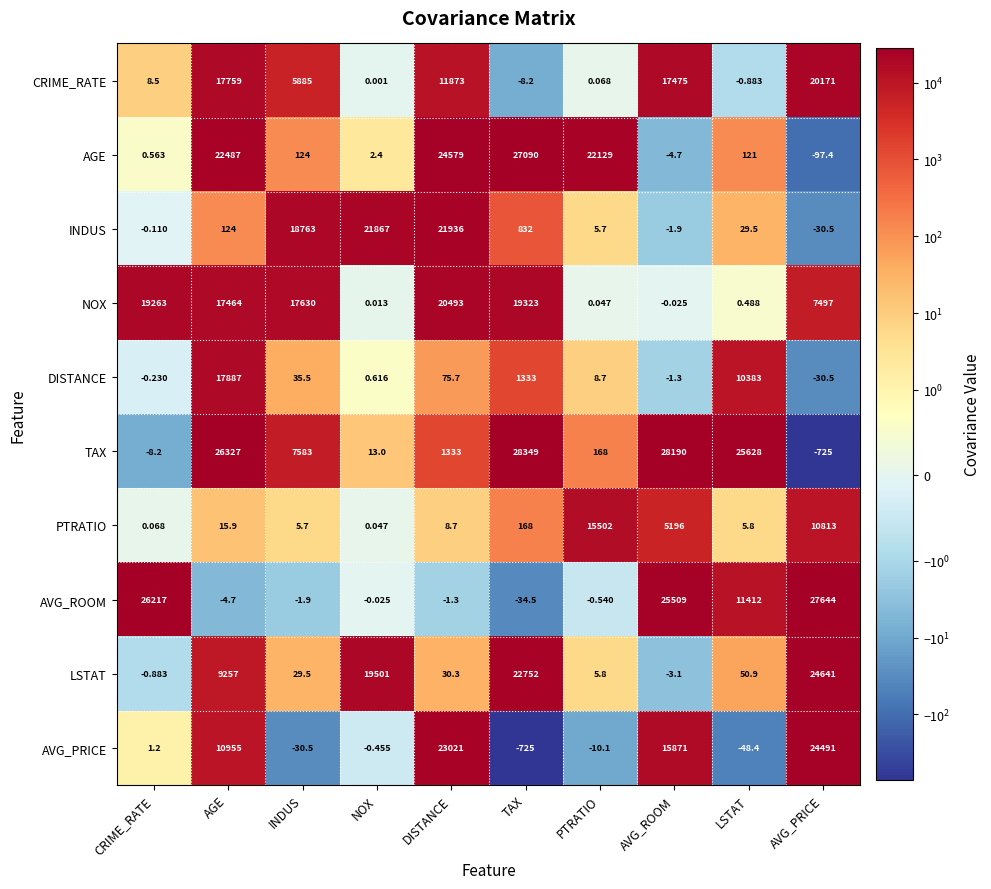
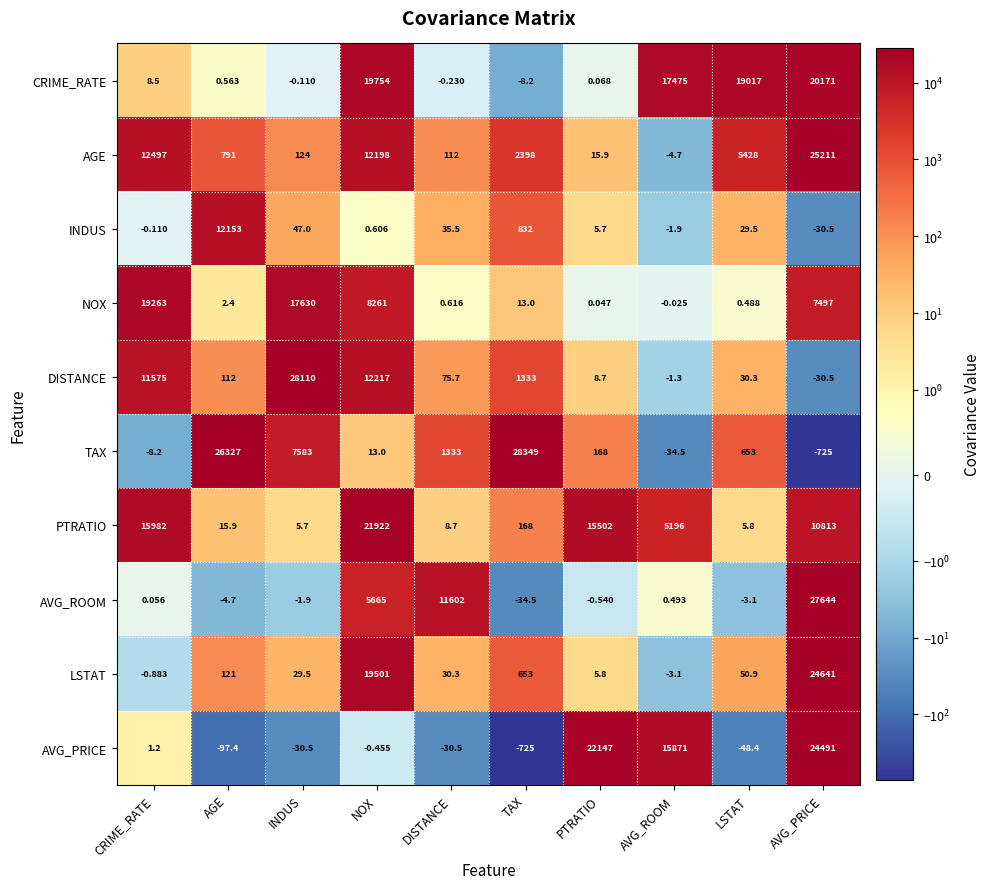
CRIME_RATE, AGE: 17759 -> 0.563
CRIME_RATE, INDUS: 5885 -> -0.110
CRIME_RATE, NOX: 0.001 -> 19754
CRIME_RATE, DISTANCE: 11873 -> -0.230
CRIME_RATE, LSTAT: -0.883 -> 19017
AGE, CRIME_RATE: 0.563 -> 12497
AGE, AGE: 22487 -> 791
AGE, NOX: 2.4 -> 12198
AGE, DISTANCE: 24579 -> 112
AGE, TAX: 27090 -> 2398
AGE, PTRATIO: 22129 -> 15.9
AGE, LSTAT: 121 -> 5428
AGE, AVG_PRICE: -97.4 -> 25211
INDUS, AGE: 124 -> 12153
INDUS, INDUS: 18763 -> 47.0
INDUS, NOX: 21867 -> 0.606
INDUS, DISTANCE: 21936 -> 35.5
NOX, AGE: 17464 -> 2.4
NOX, NOX: 0.013 -> 8261
NOX, DISTANCE: 20493 -> 0.616
NOX, TAX: 19323 -> 13.0
DISTANCE, CRIME_RATE: -0.230 -> 11575
DISTANCE, AGE: 17887 -> 112
DISTANCE, INDUS: 35.5 -> 28110
DISTANCE, NOX: 0.616 -> 12217
DISTANCE, LSTAT: 10383 -> 30.3
TAX, AVG_ROOM: 28190 -> -34.5
TAX, LSTAT: 25628 -> 653
PTRATIO, CRIME_RATE: 0.068 -> 15982
PTRATIO, NOX: 0.047 -> 21922
AVG_ROOM, CRIME_RATE: 26217 -> 0.056
AVG_ROOM, NOX: -0.025 -> 5665
AVG_ROOM, DISTANCE: -1.3 -> 11602
AVG_ROOM, AVG_ROOM: 25509 -> 0.493
AVG_ROOM, LSTAT: 11412 -> -3.1
LSTAT, AGE: 9257 -> 121
LSTAT, TAX: 22752 -> 653
AVG_PRICE, AGE: 10955 -> -97.4
AVG_PRICE, DISTANCE: 23021 -> -30.5
AVG_PRICE, PTRATIO: -10.1 -> 22147
